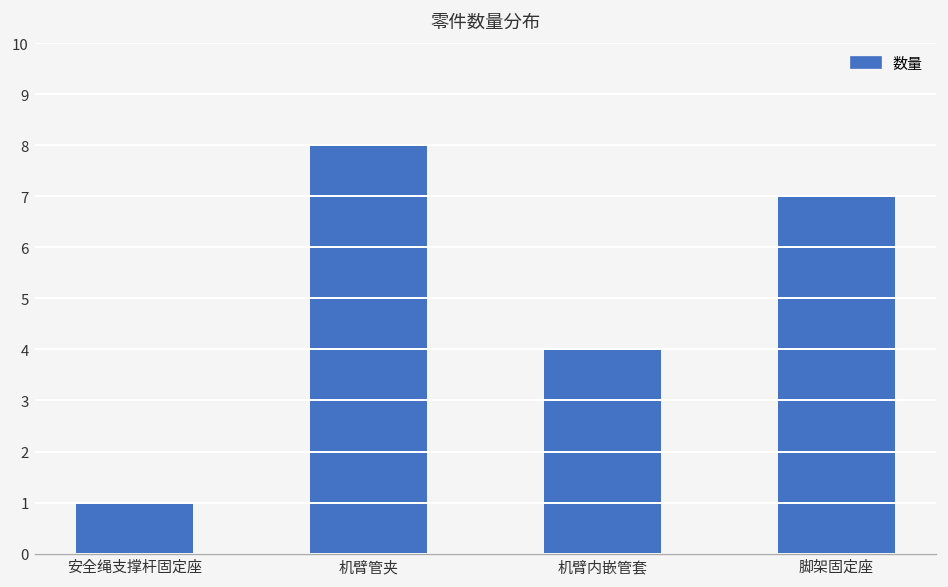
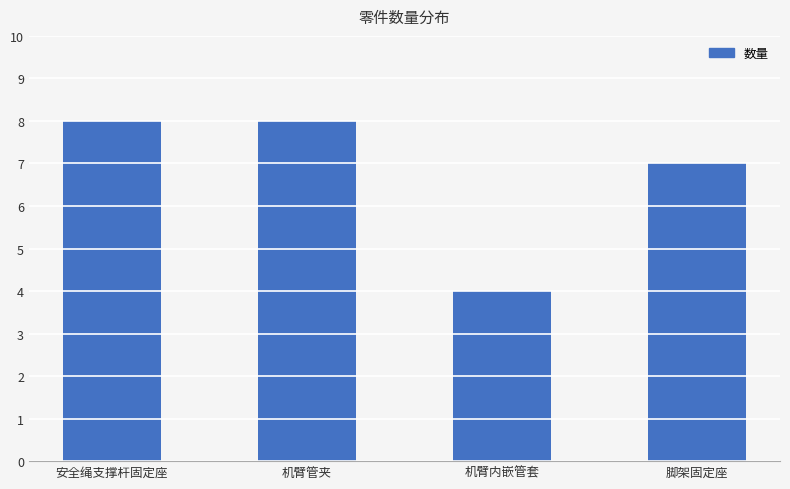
安全绳支撑杆固定座: 1 -> 8
